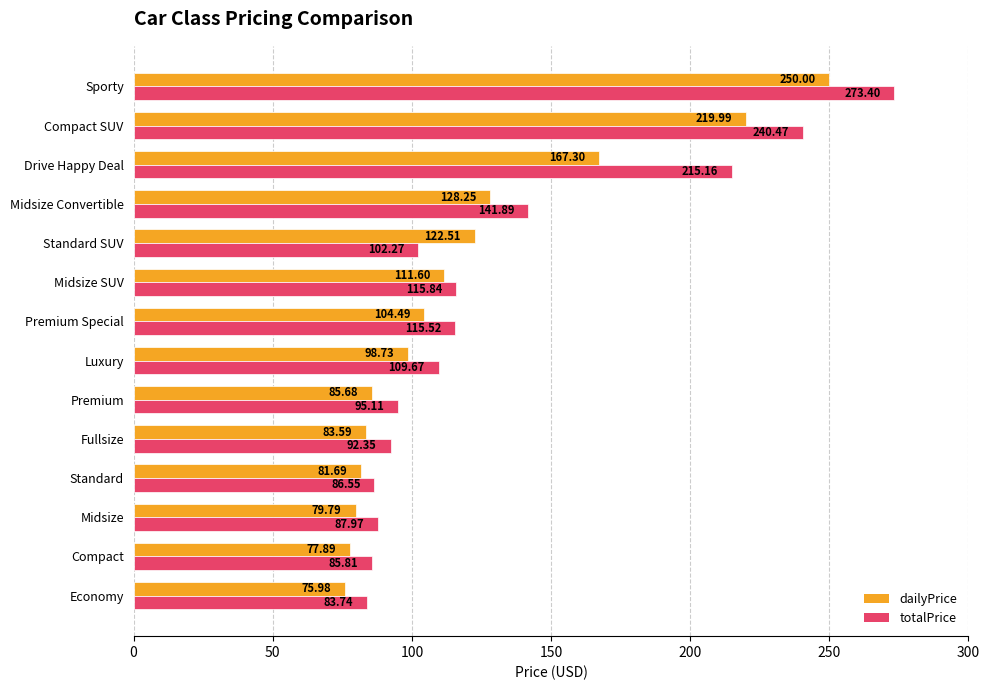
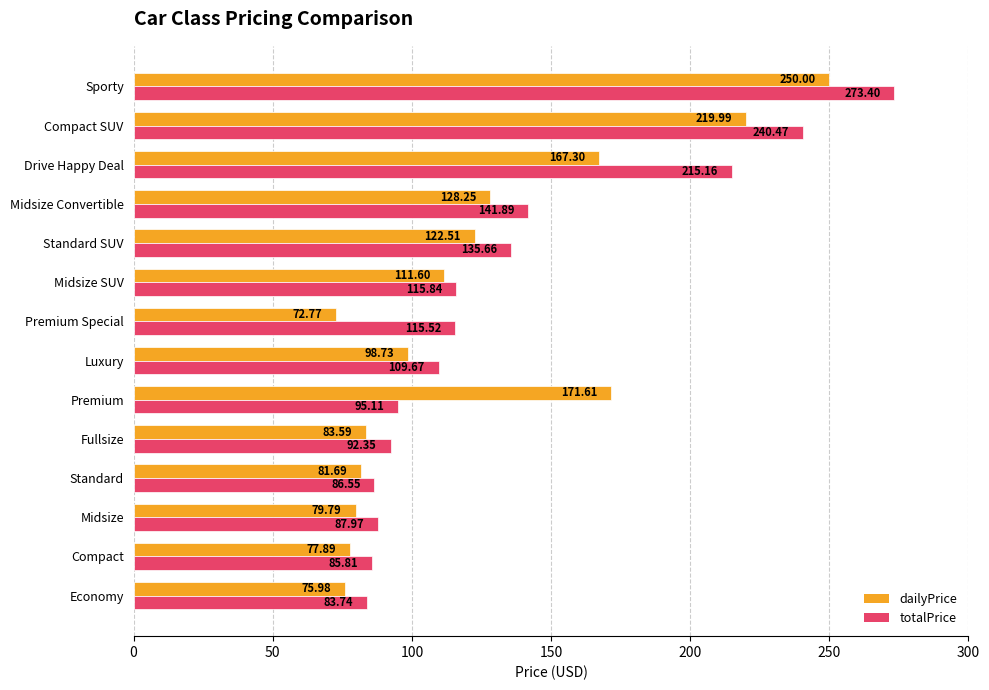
totalPrice, Standard SUV: 102.27 -> 135.66
dailyPrice, Premium Special: 104.49 -> 72.77
dailyPrice, Premium: 85.68 -> 171.61
